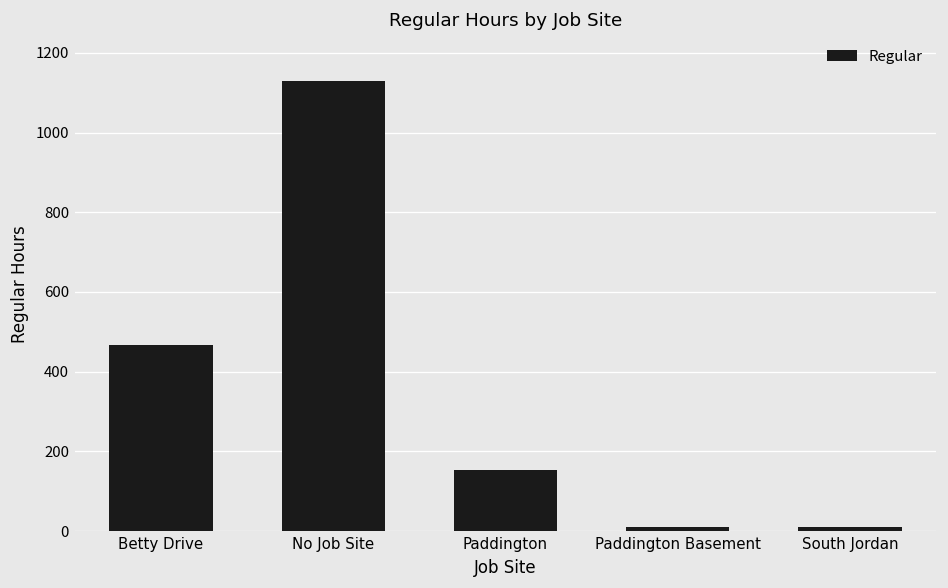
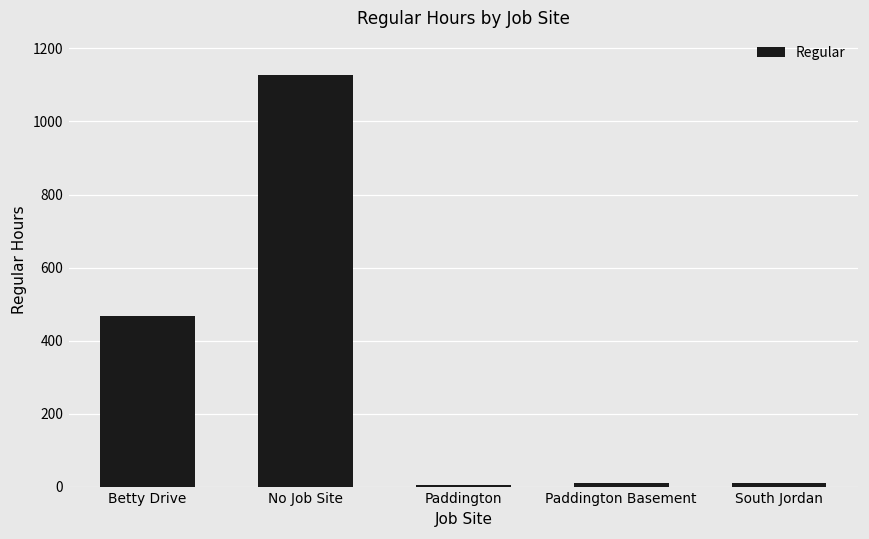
Paddington: 150 -> 10
